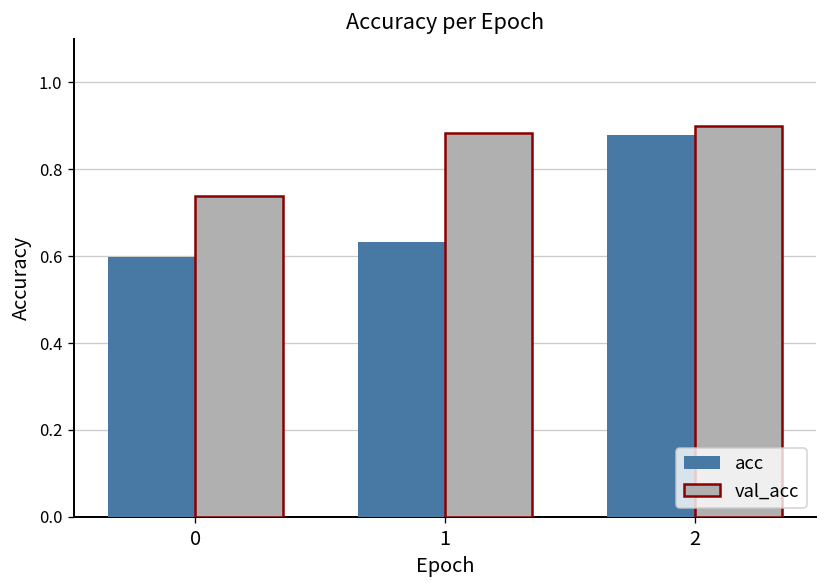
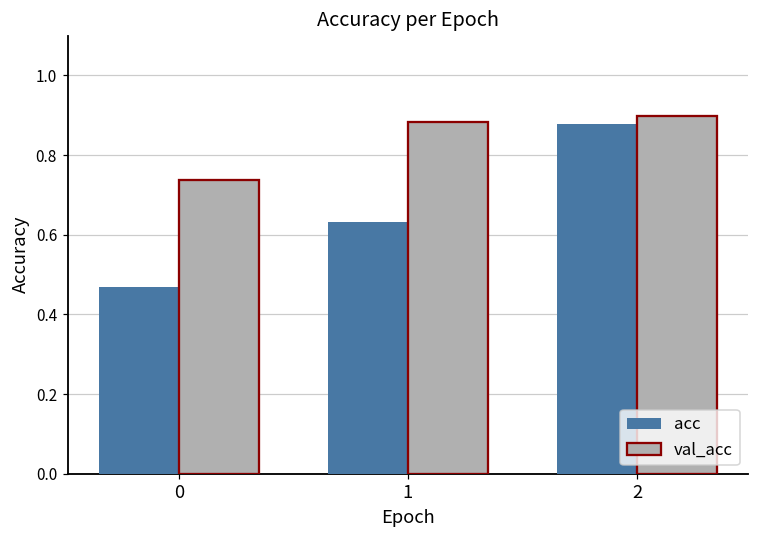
acc, 0: 0.60 -> 0.47
